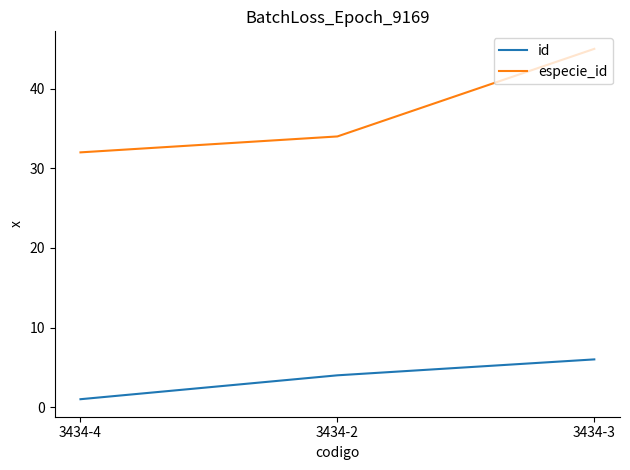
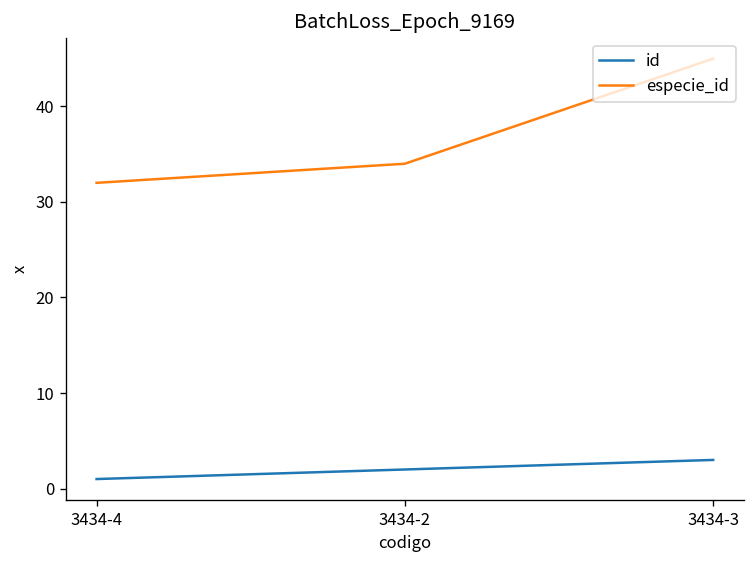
id, 3434-2: 4 -> 2
id, 3434-3: 6 -> 3
